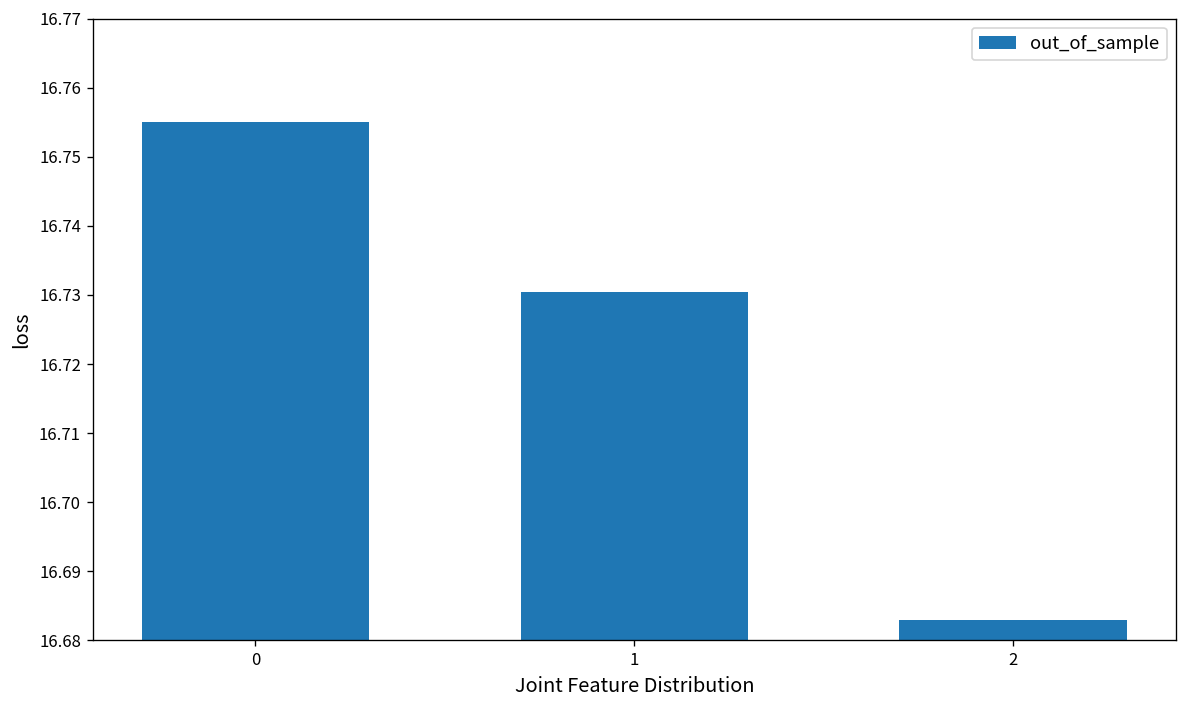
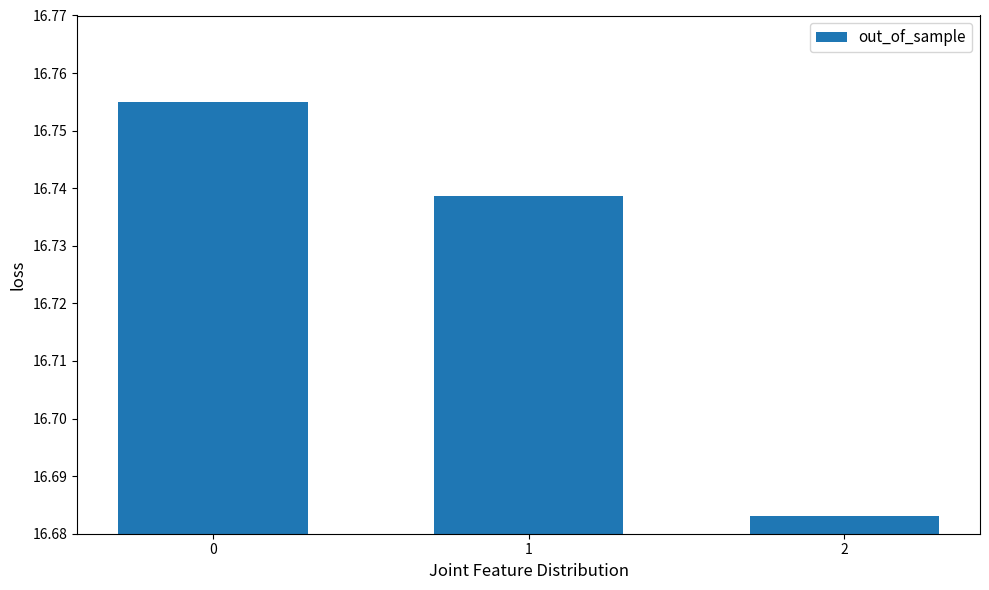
1: 16.730 -> 16.739
